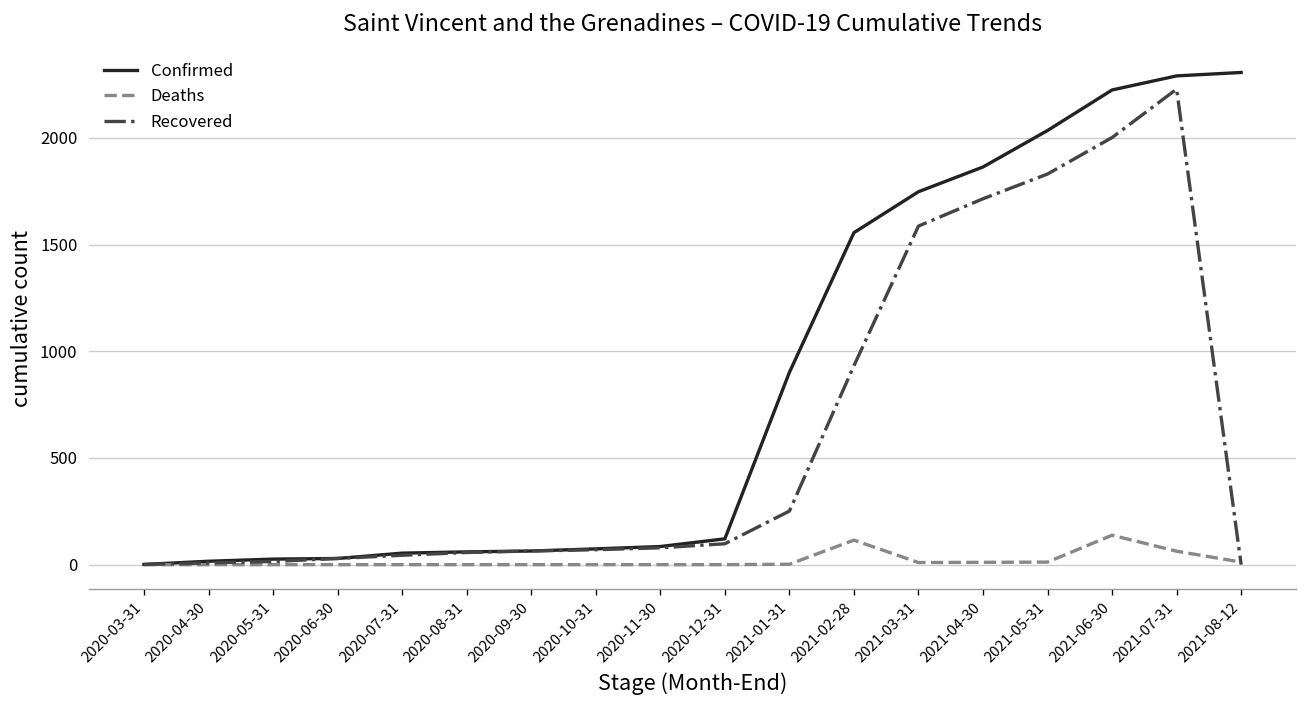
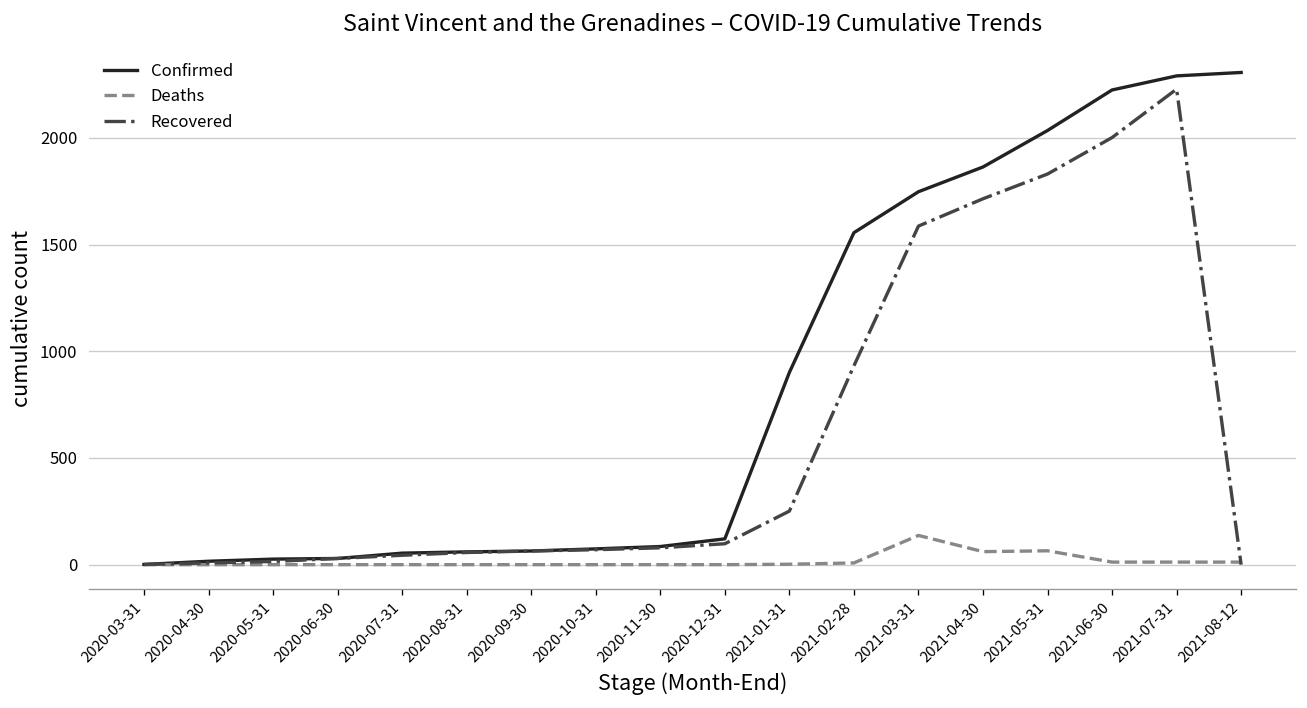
Deaths, 2021-02-28: 120 -> 10
Deaths, 2021-03-31: 10 -> 140
Deaths, 2021-04-30: 10 -> 60
Deaths, 2021-05-31: 10 -> 70
Deaths, 2021-06-30: 140 -> 10
Deaths, 2021-07-31: 60 -> 10
